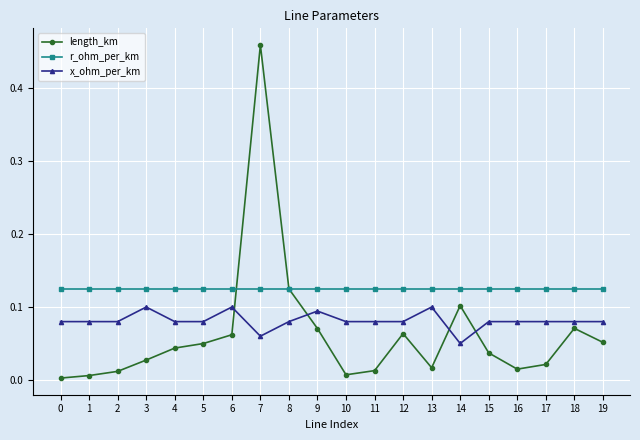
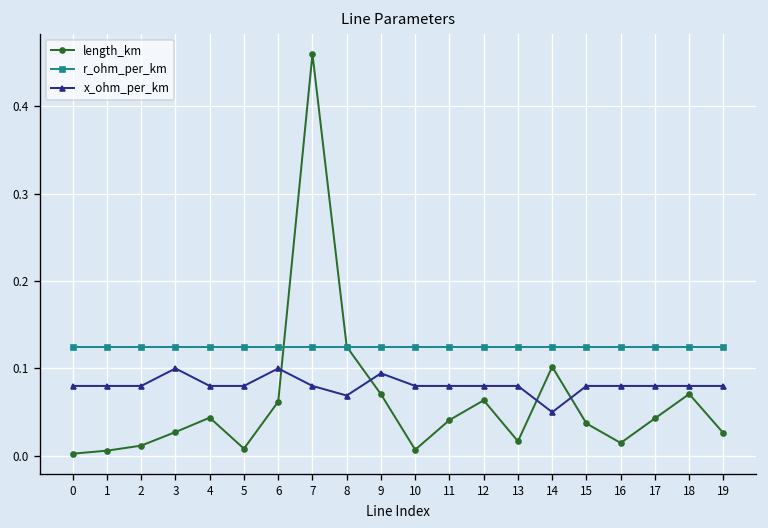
length_km, 5: 0.05 -> 0.01
x_ohm_per_km, 7: 0.06 -> 0.08
x_ohm_per_km, 8: 0.08 -> 0.07
length_km, 11: 0.01 -> 0.04
x_ohm_per_km, 13: 0.10 -> 0.08
length_km, 17: 0.02 -> 0.04
length_km, 19: 0.05 -> 0.03
